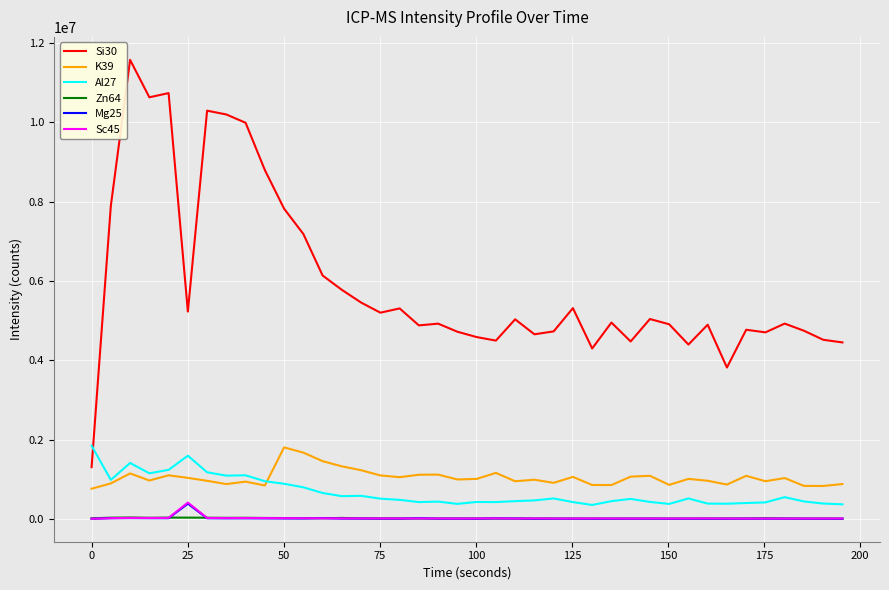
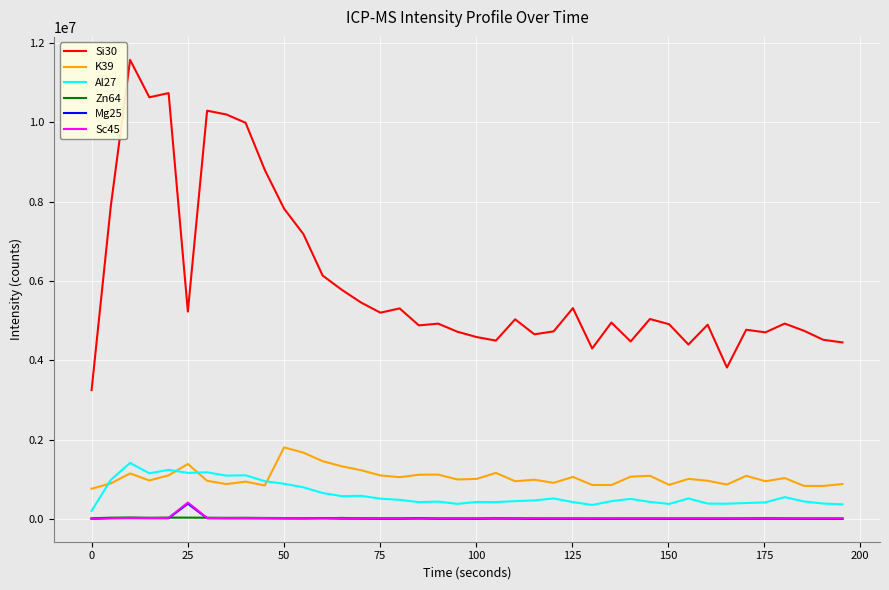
Si30, 0: 1300000 -> 3200000
Al27, 0: 1800000 -> 200000
K39, 25: 1000000 -> 1400000
Al27, 25: 1600000 -> 1200000
